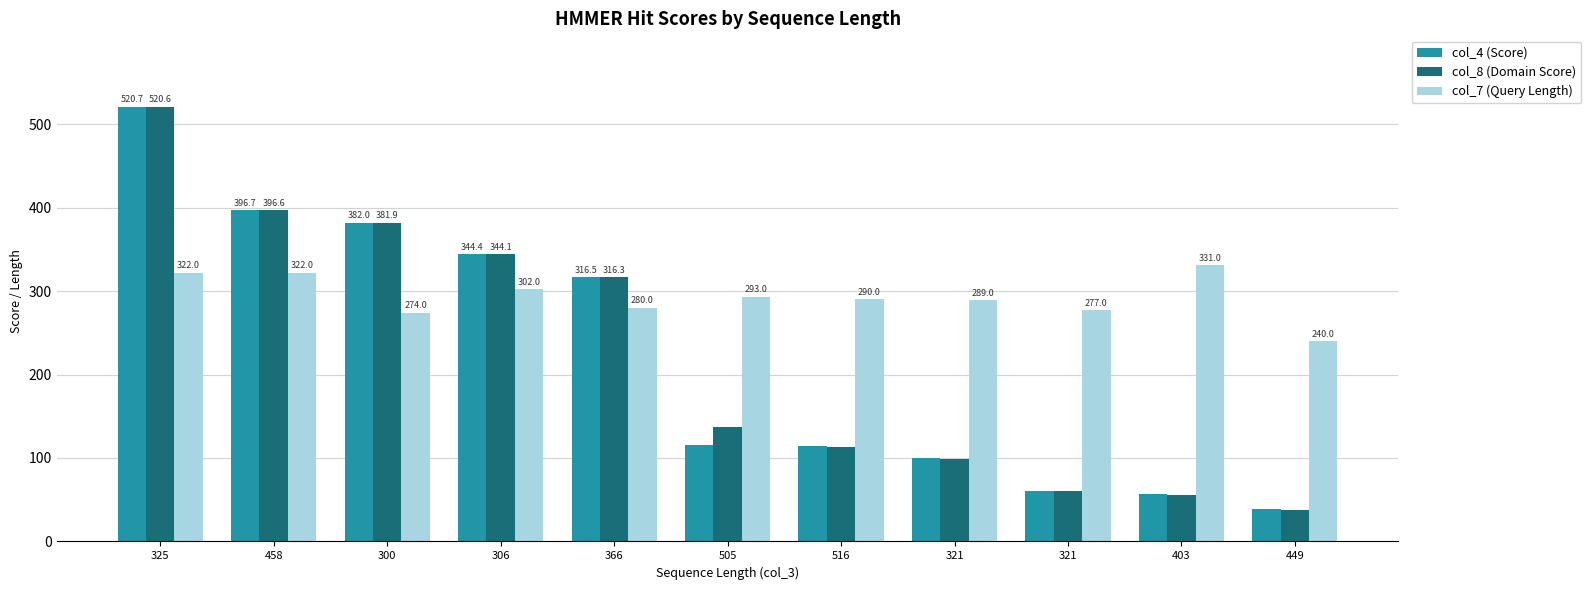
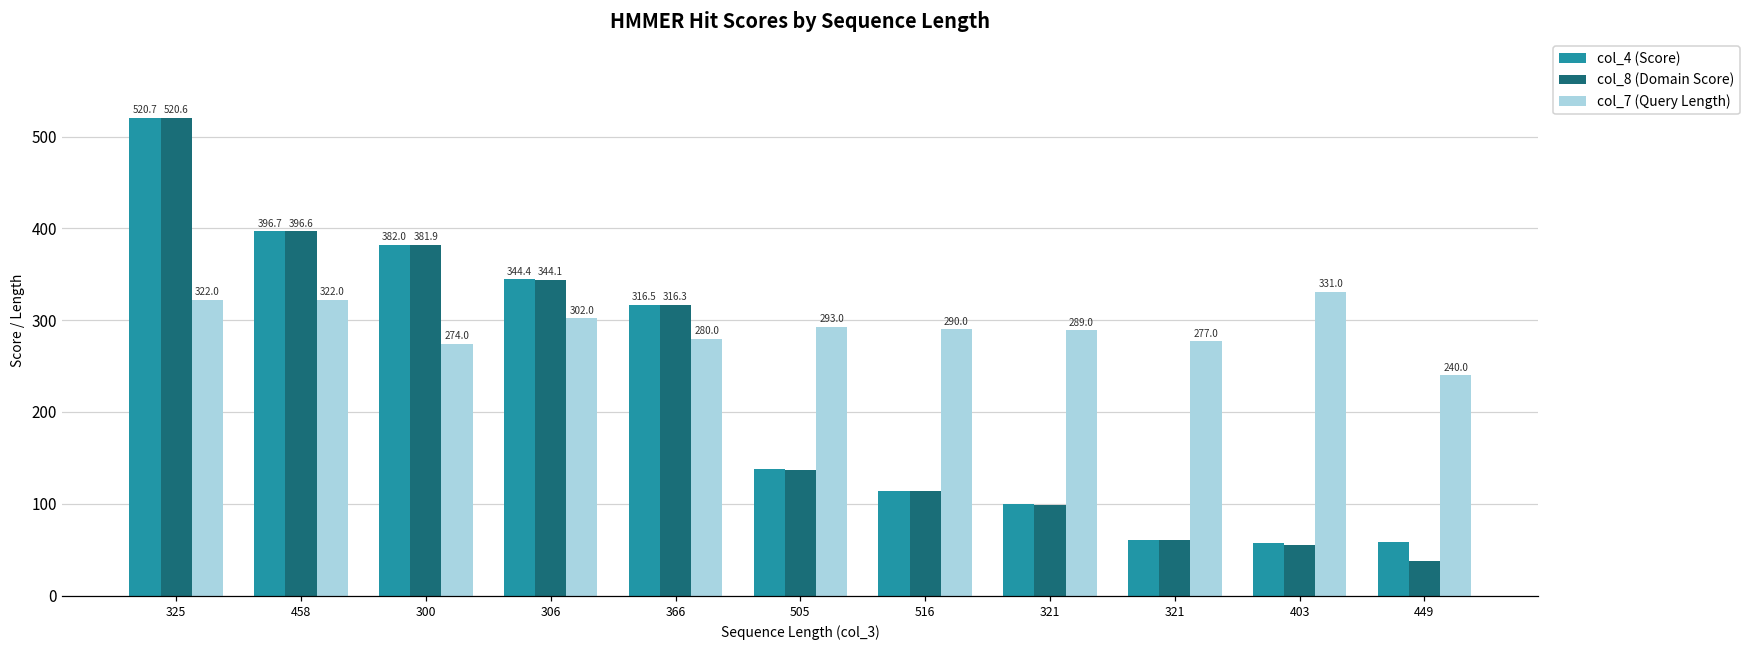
col_4 (Score), 505: 120 -> 140
col_4 (Score), 449: 40 -> 60
